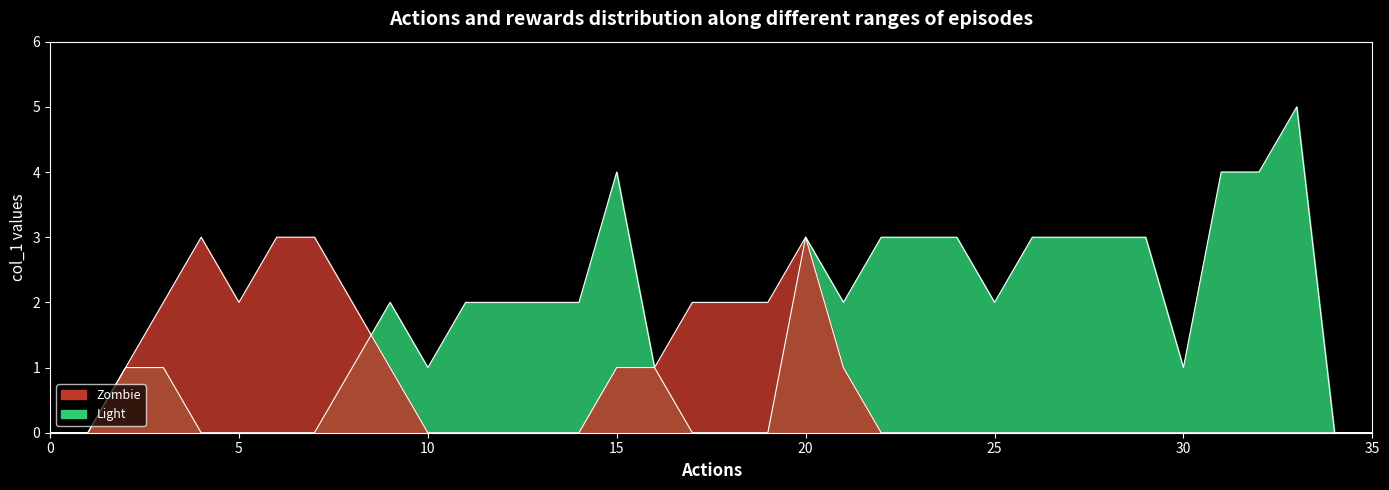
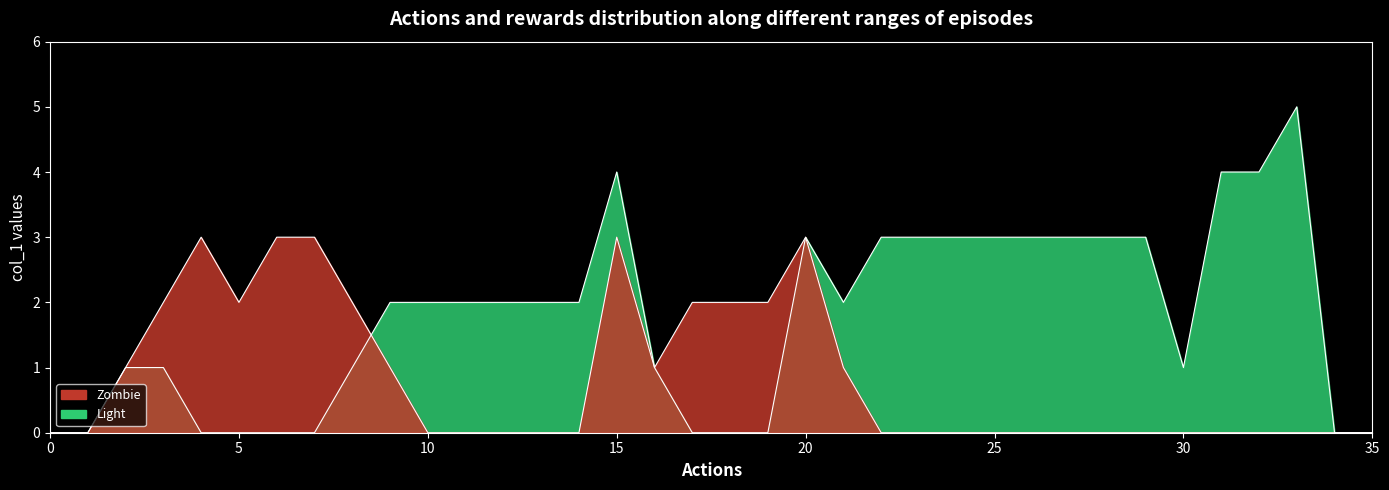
Light, 10: 1 -> 2
Zombie, 15: 1 -> 3
Light, 25: 2 -> 3
